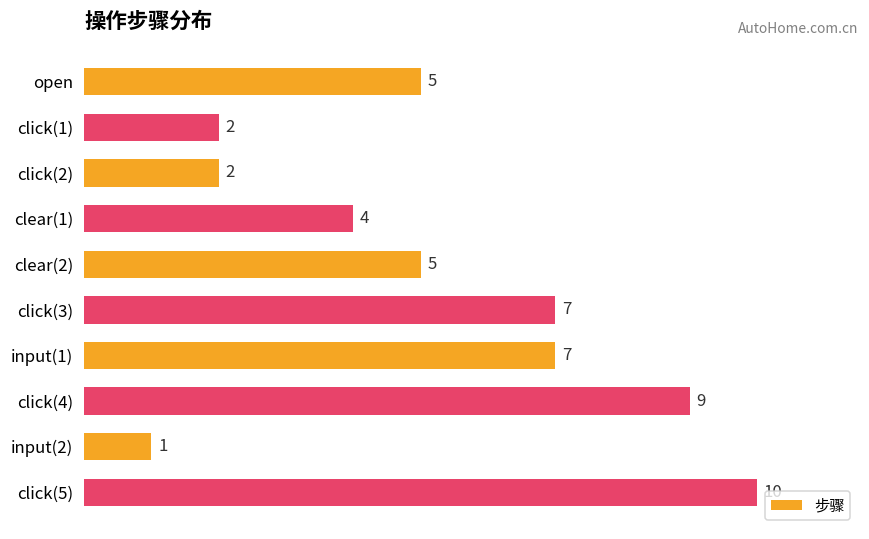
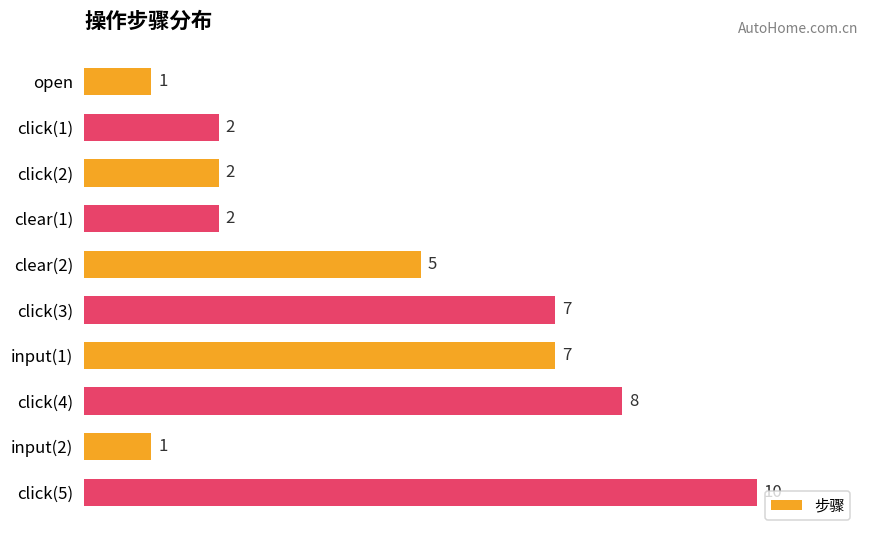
open: 5 -> 1
clear(1): 4 -> 2
click(4): 9 -> 8
